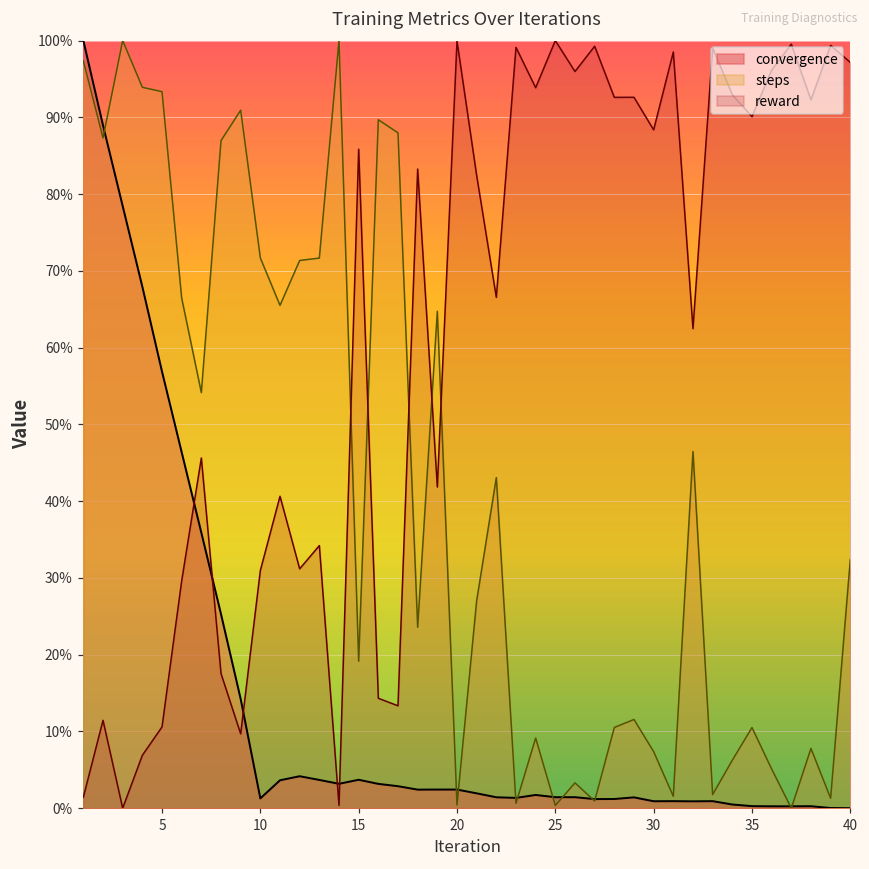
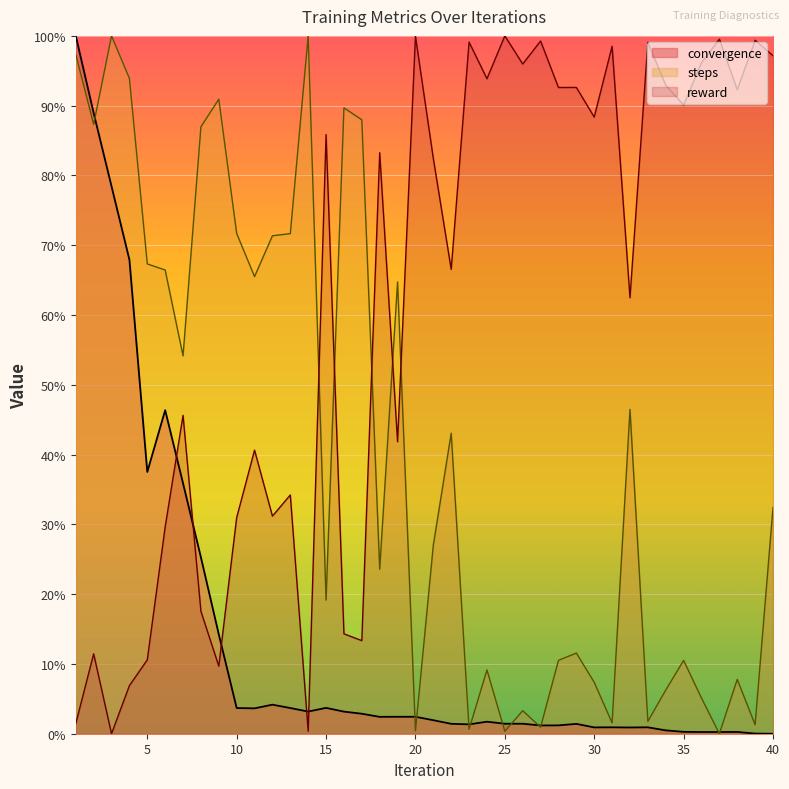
convergence, 5: 57% -> 38%
steps, 5: 93% -> 67%
convergence, 10: 1% -> 4%
